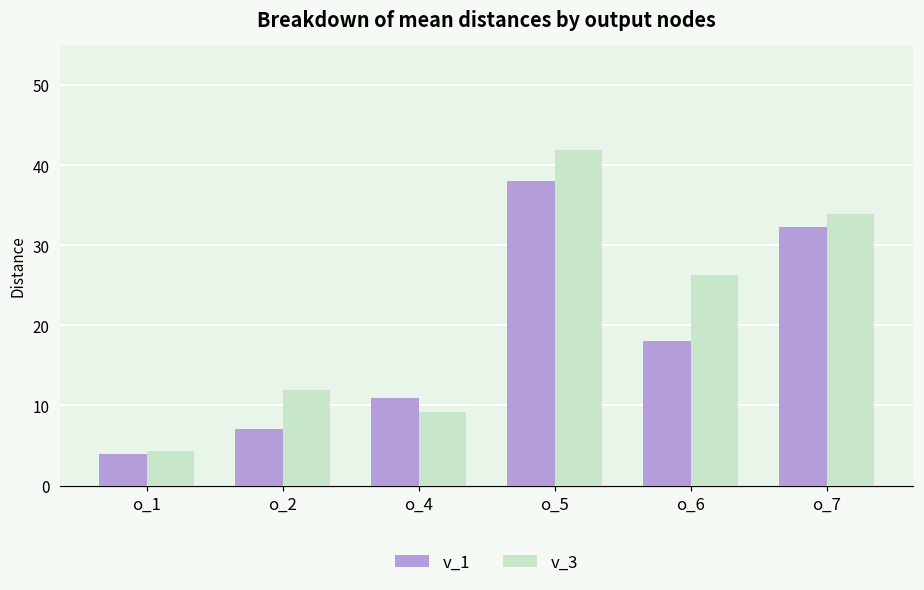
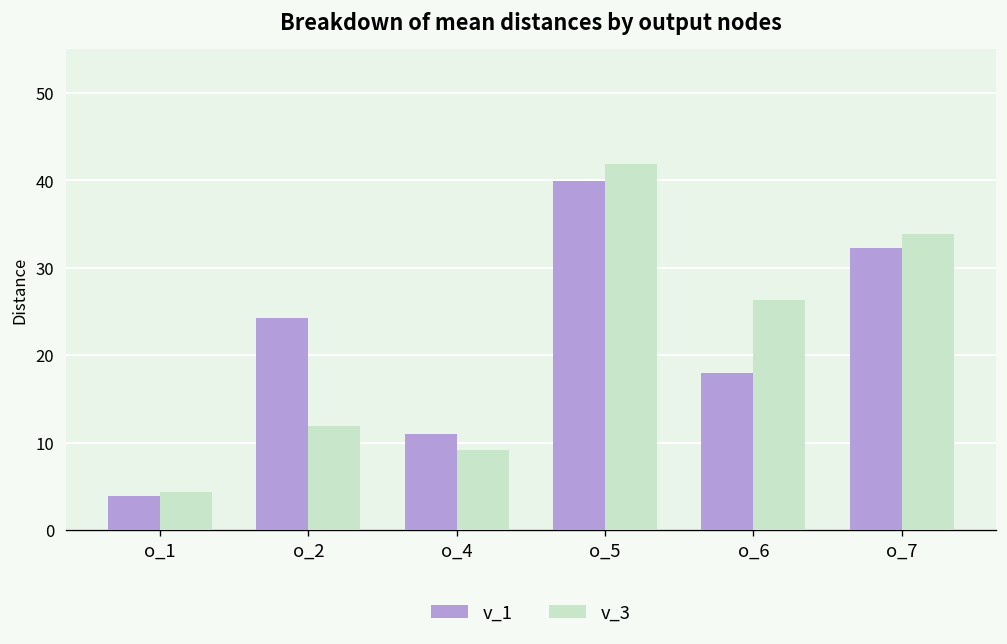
v_1, o_2: 7 -> 24
v_1, o_5: 38 -> 40
